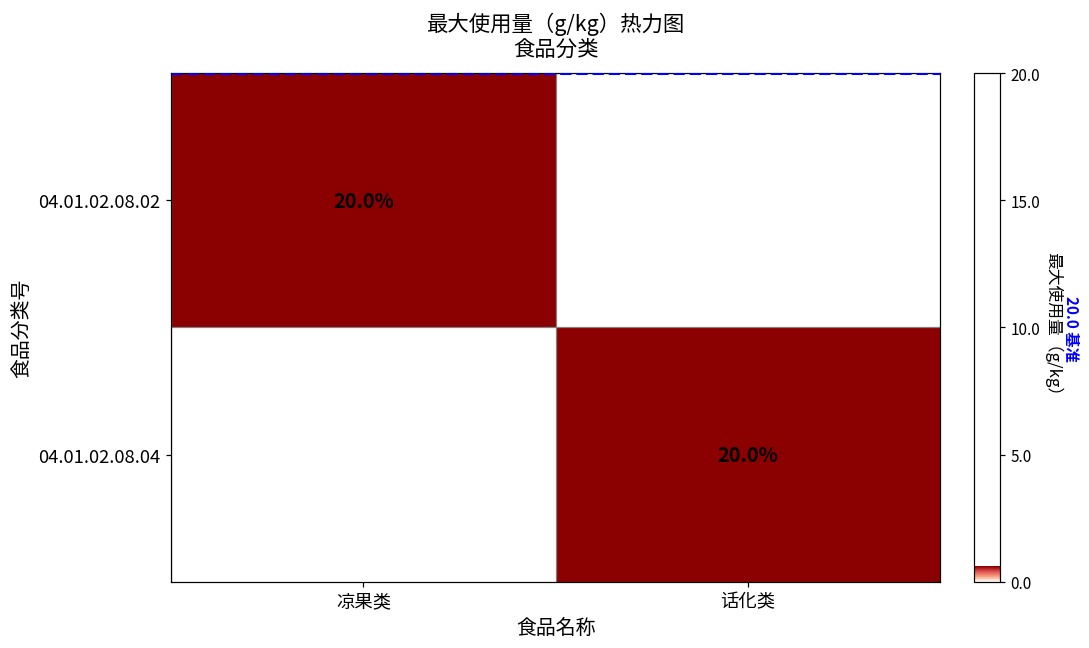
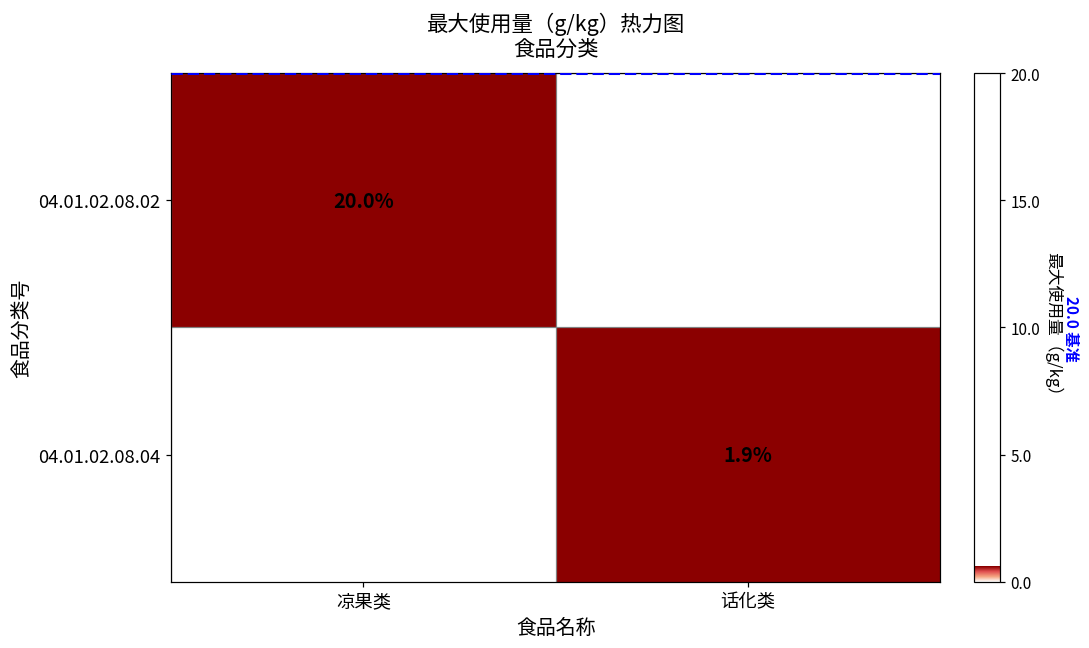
04.01.02.08.04, 话化类: 20.0% -> 1.9%
